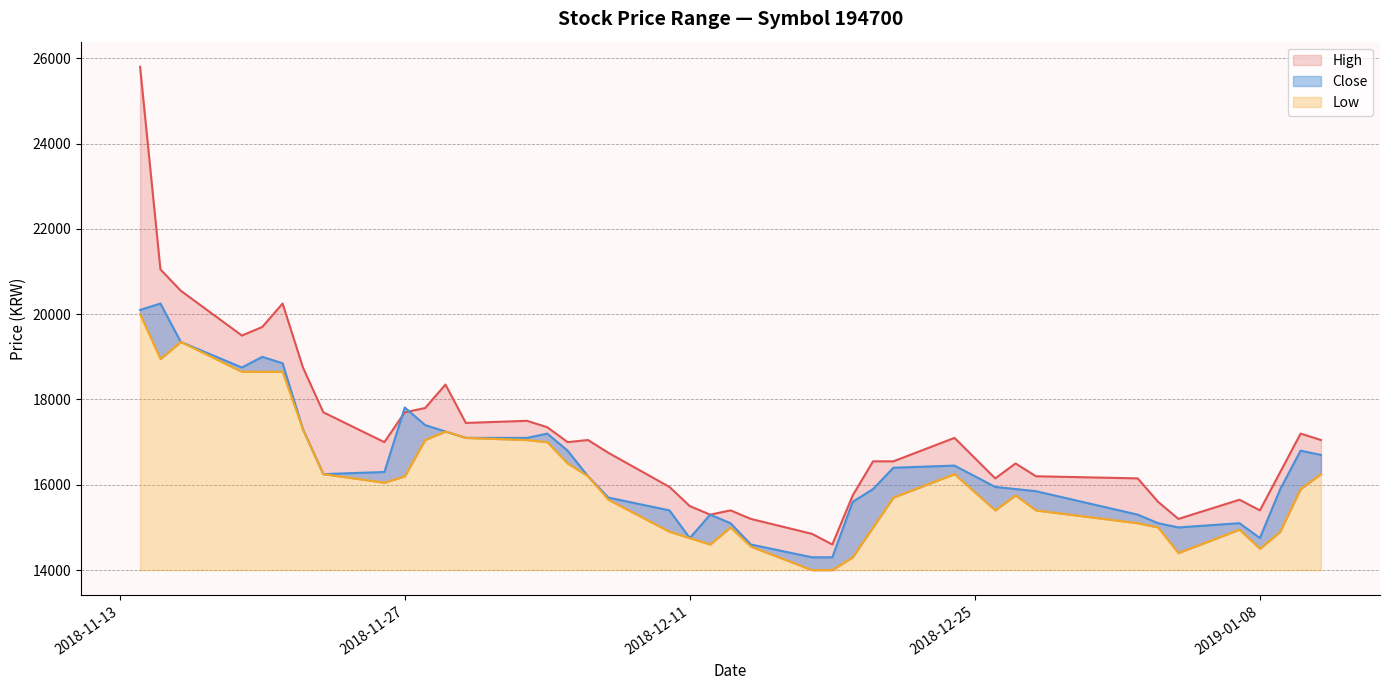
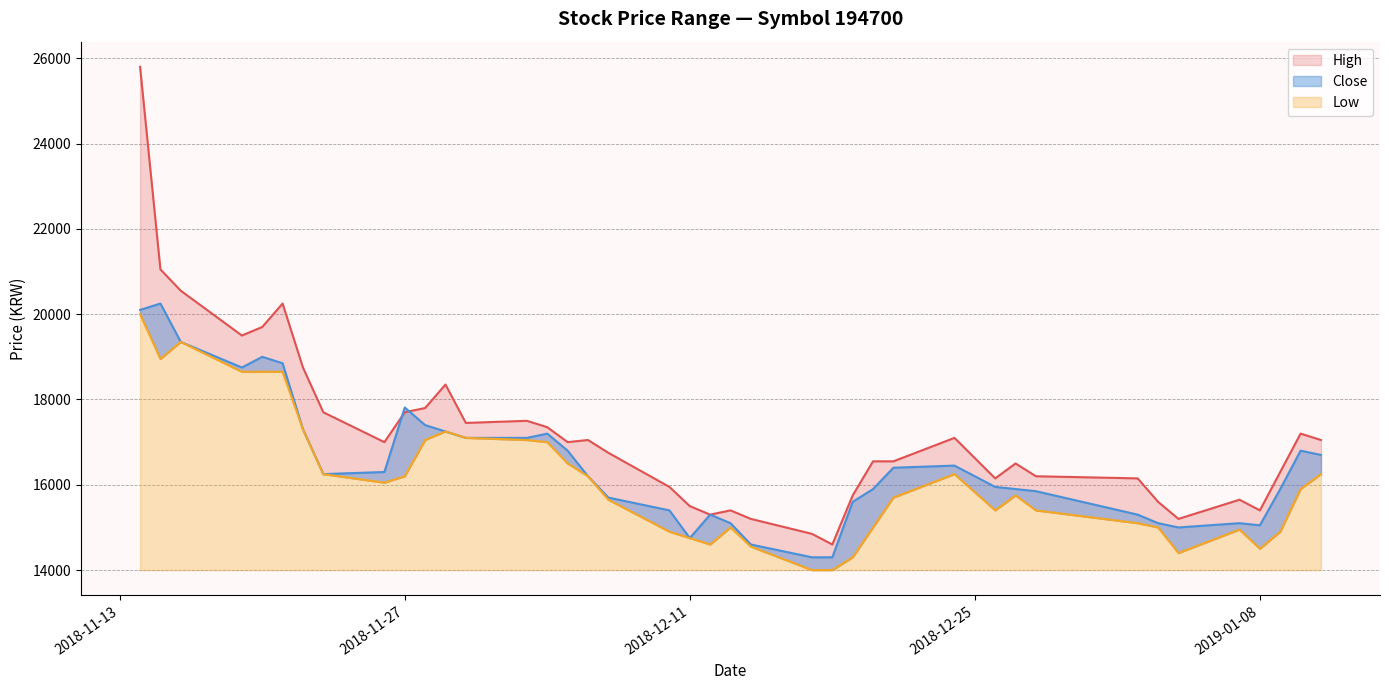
Close, 2019-01-08: 14800 -> 15100
